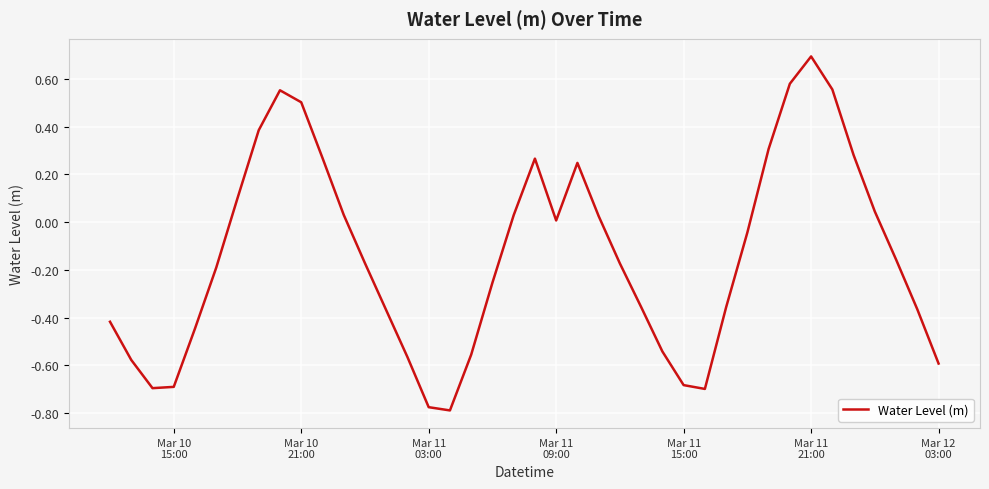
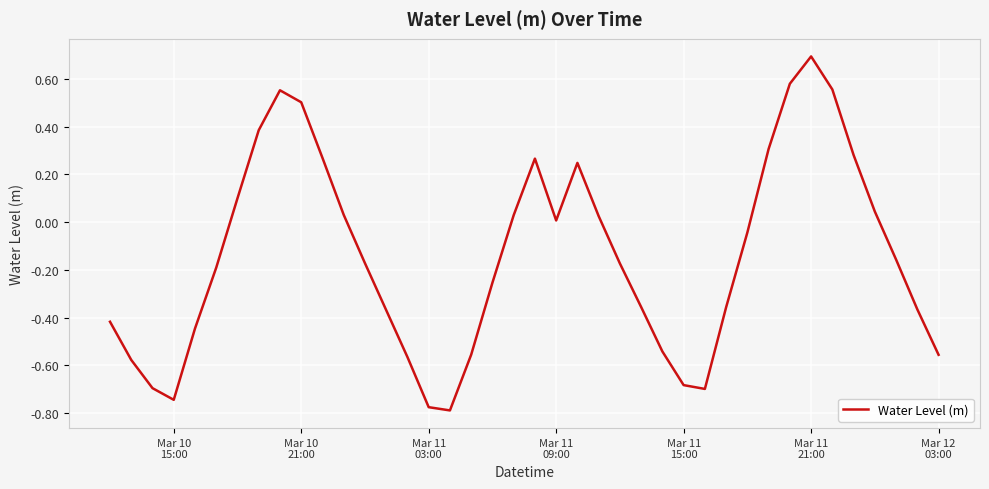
Mar 10 15:00: -0.69 -> -0.74
Mar 12 03:00: -0.59 -> -0.56
